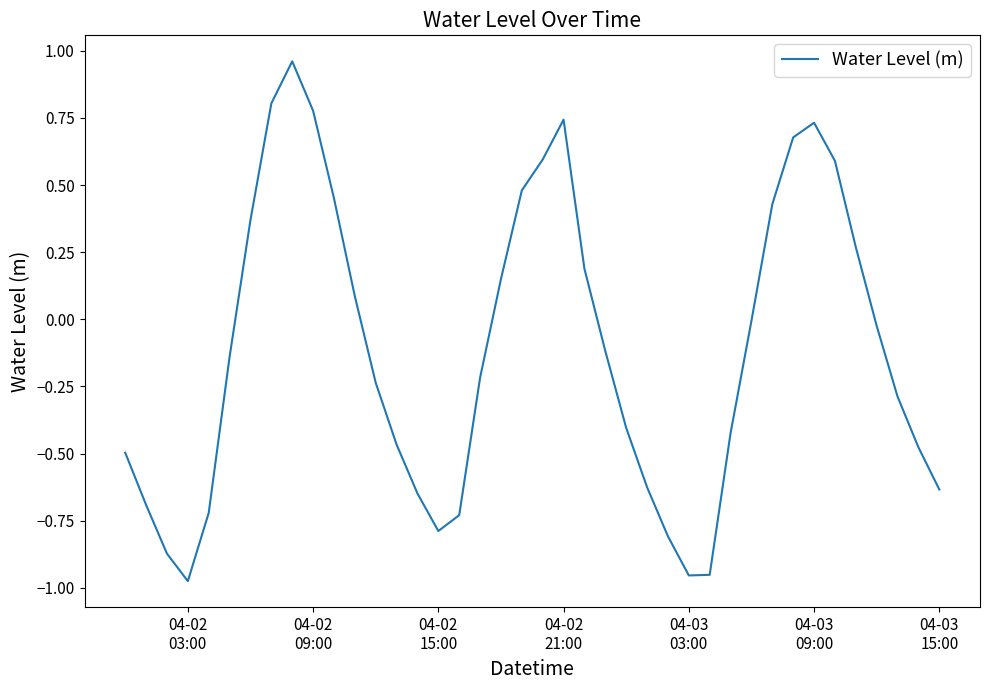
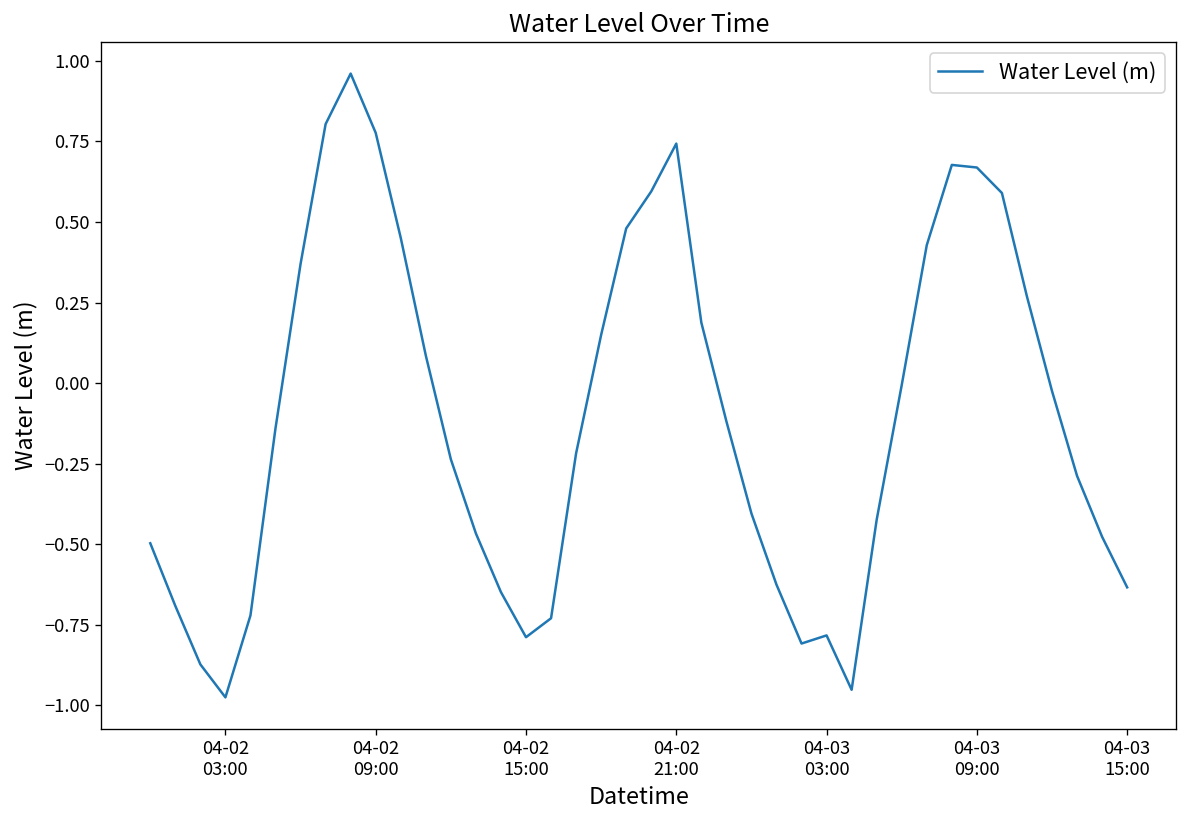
04-03 03:00: -0.95 -> -0.78
04-03 09:00: 0.73 -> 0.67
